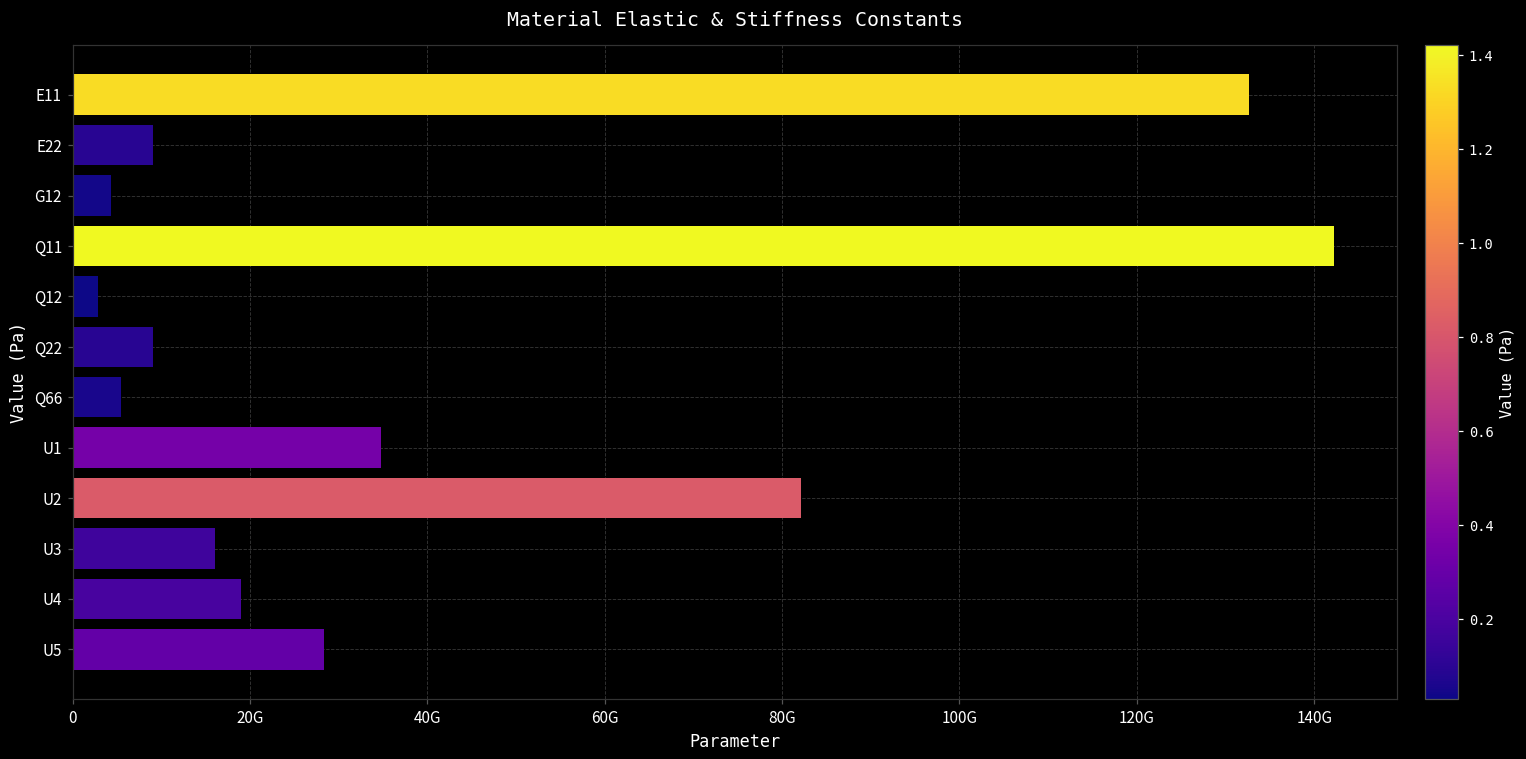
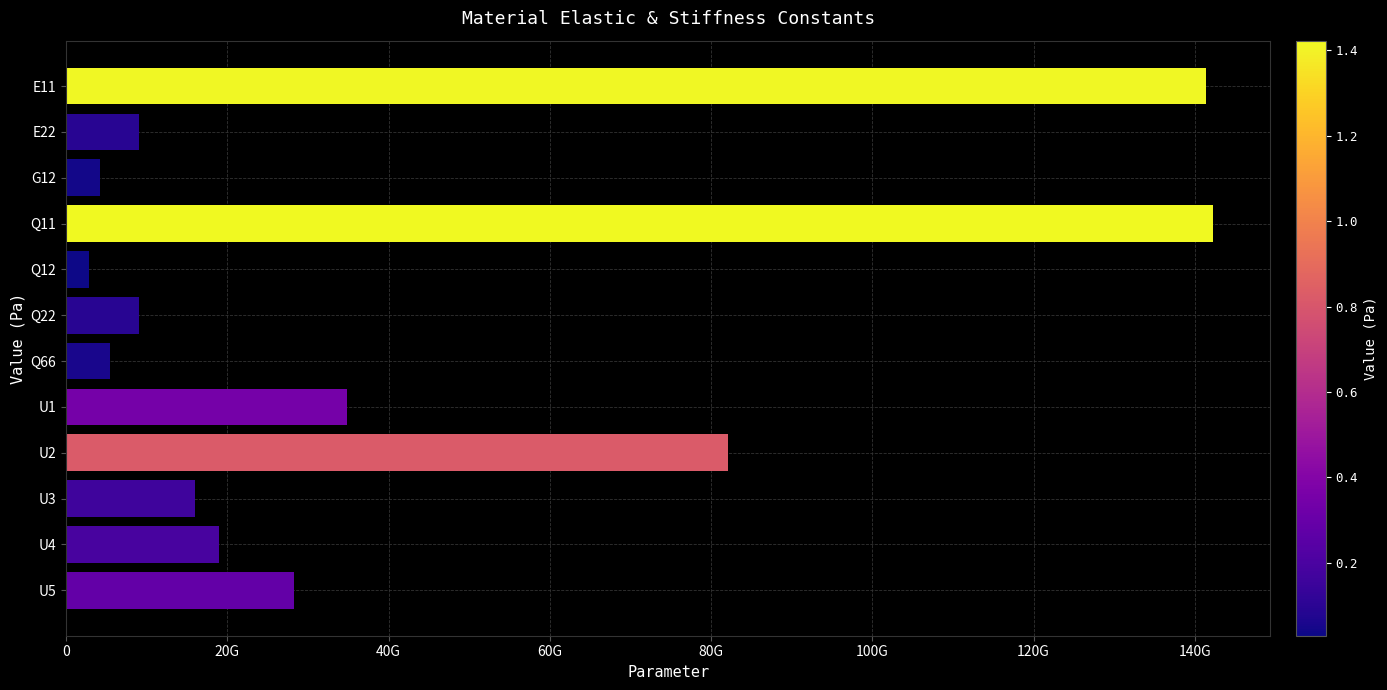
E11: 133000000000 -> 141000000000
